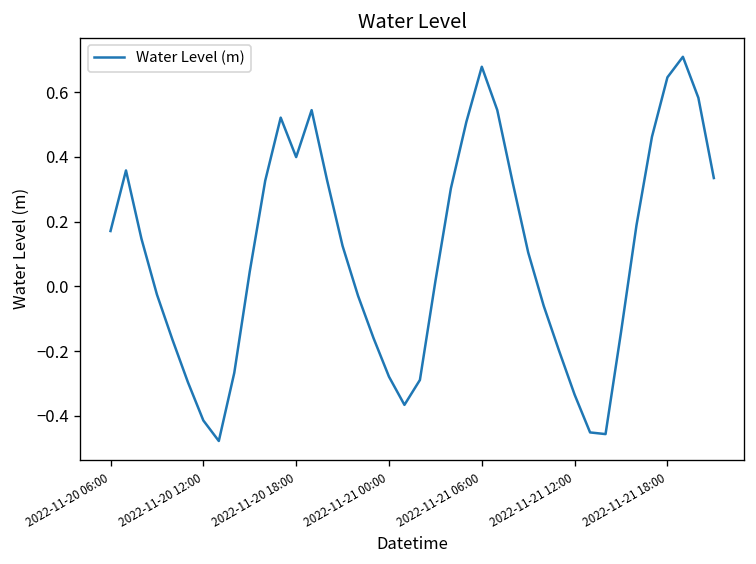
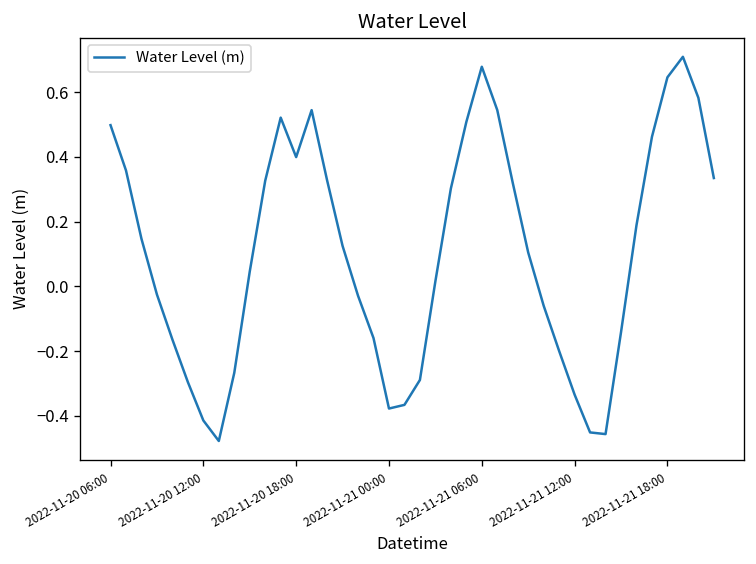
2022-11-20 06:00: 0.17 -> 0.50
2022-11-21 00:00: -0.28 -> -0.38
